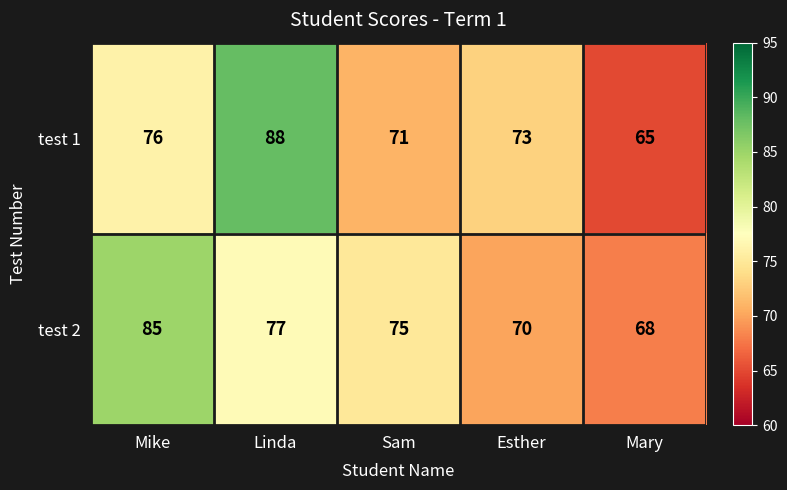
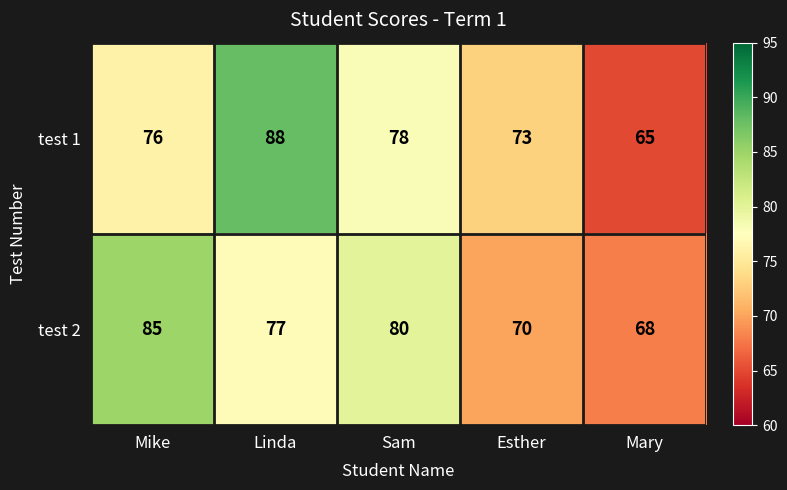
test 1, Sam: 71 -> 78
test 2, Sam: 75 -> 80
